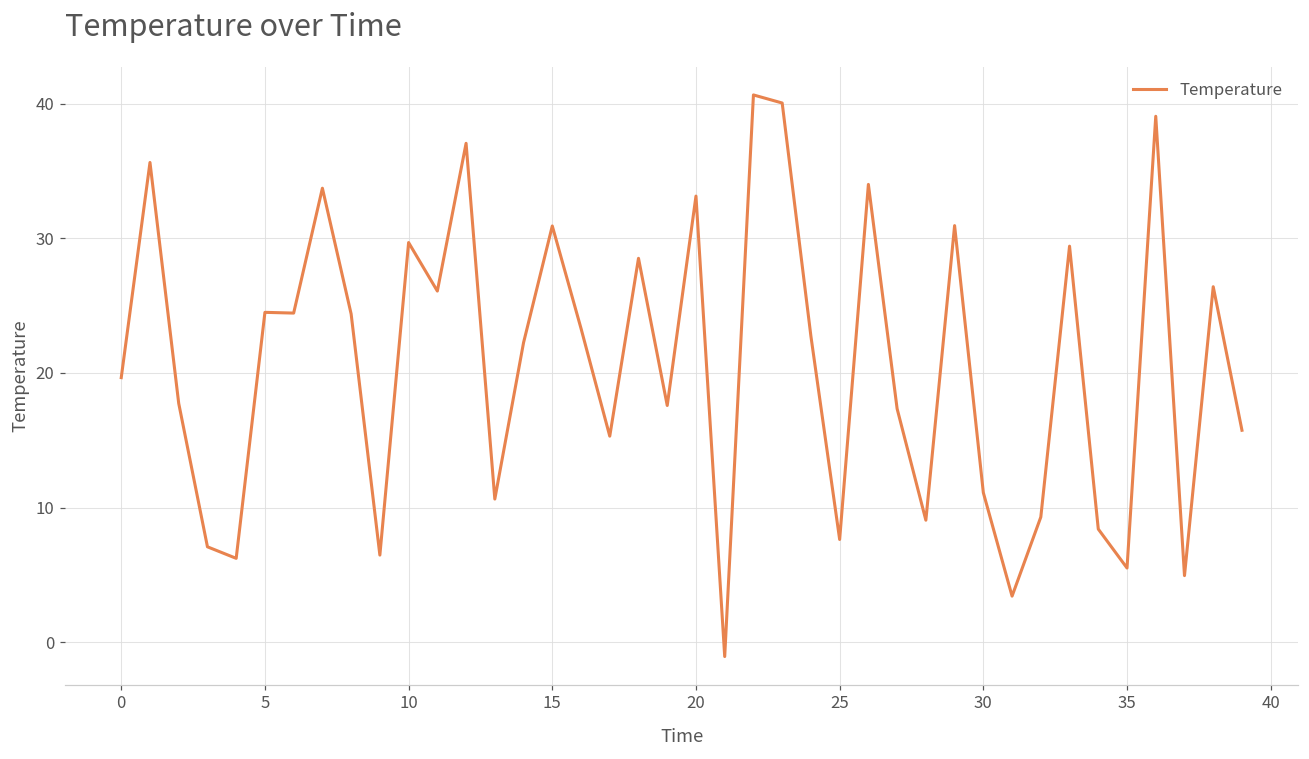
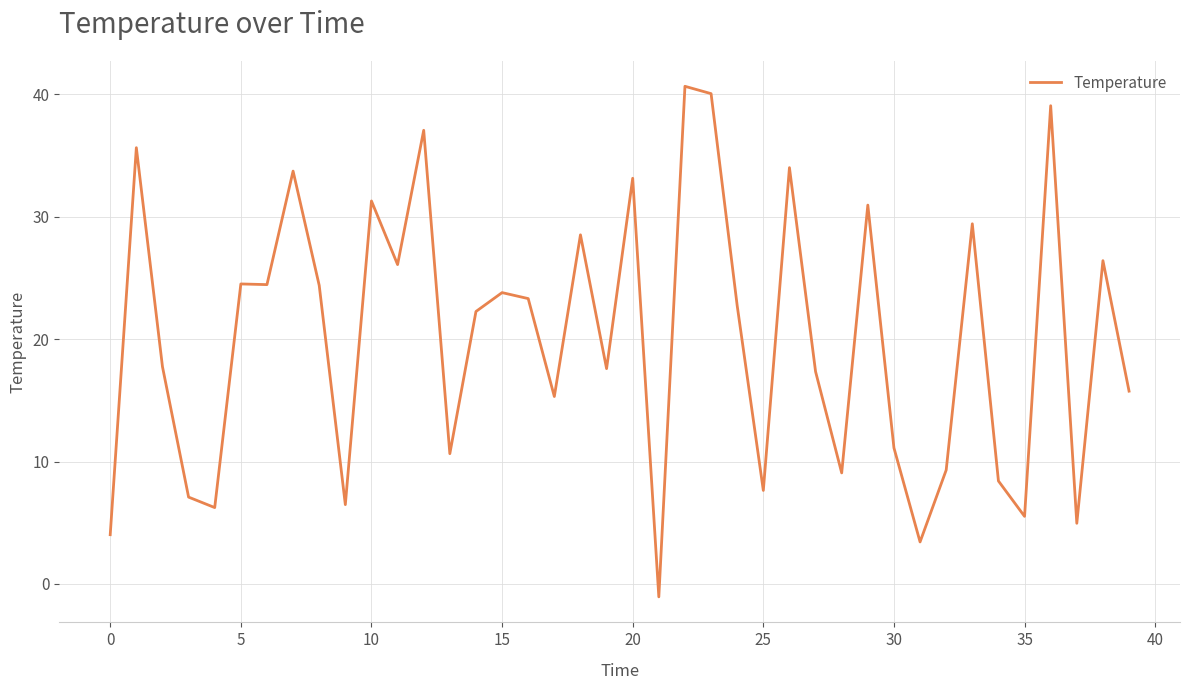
0: 19.7 -> 4.0
10: 29.7 -> 31.3
15: 30.9 -> 23.8
